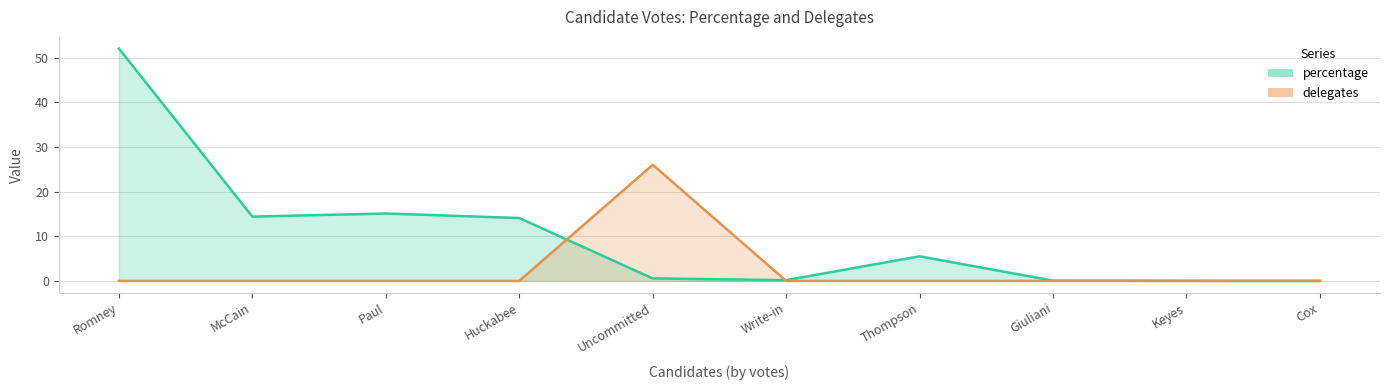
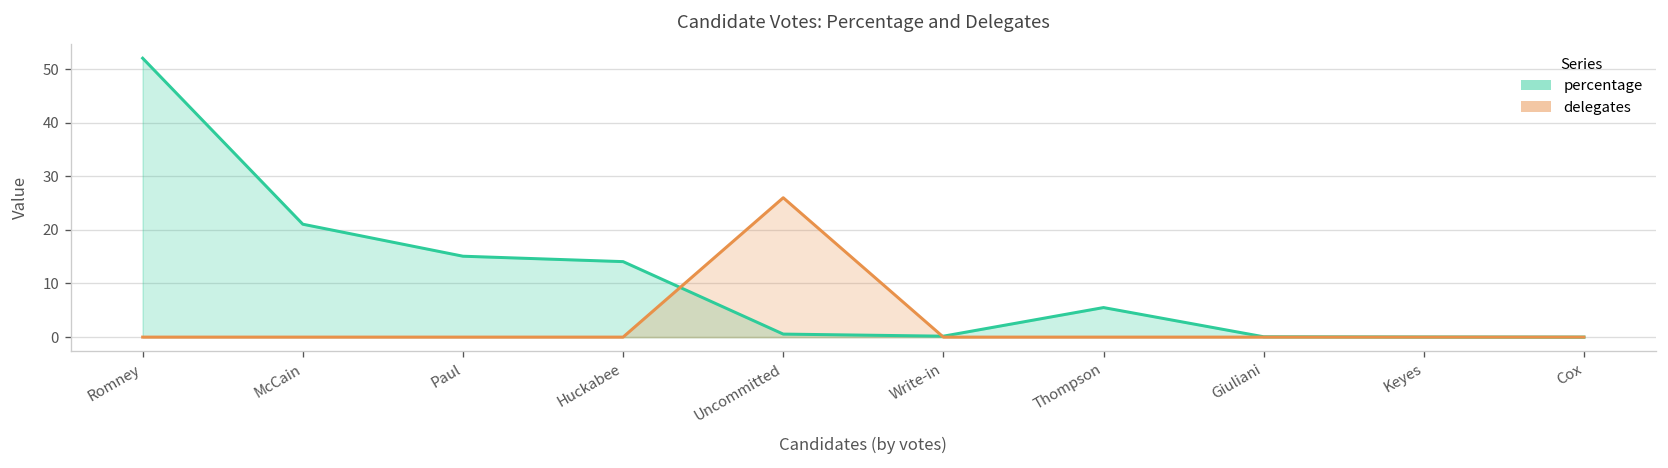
percentage, McCain: 14 -> 21
